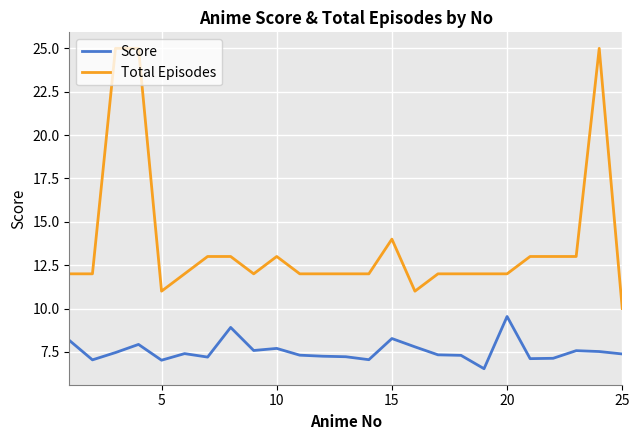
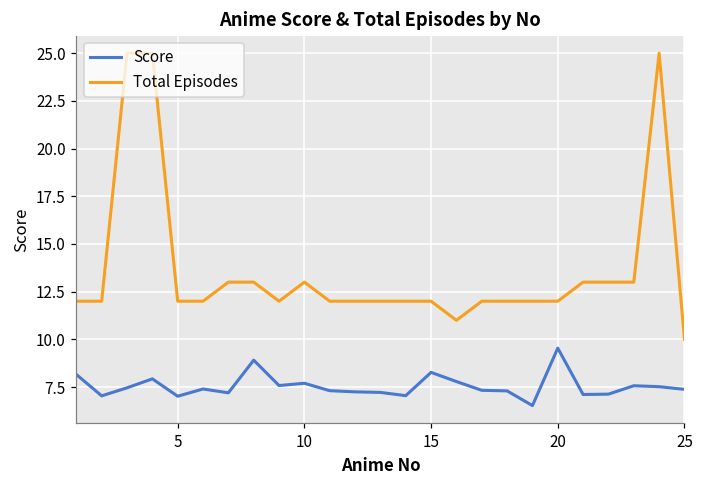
Total Episodes, 5: 11 -> 12
Total Episodes, 15: 14 -> 12
